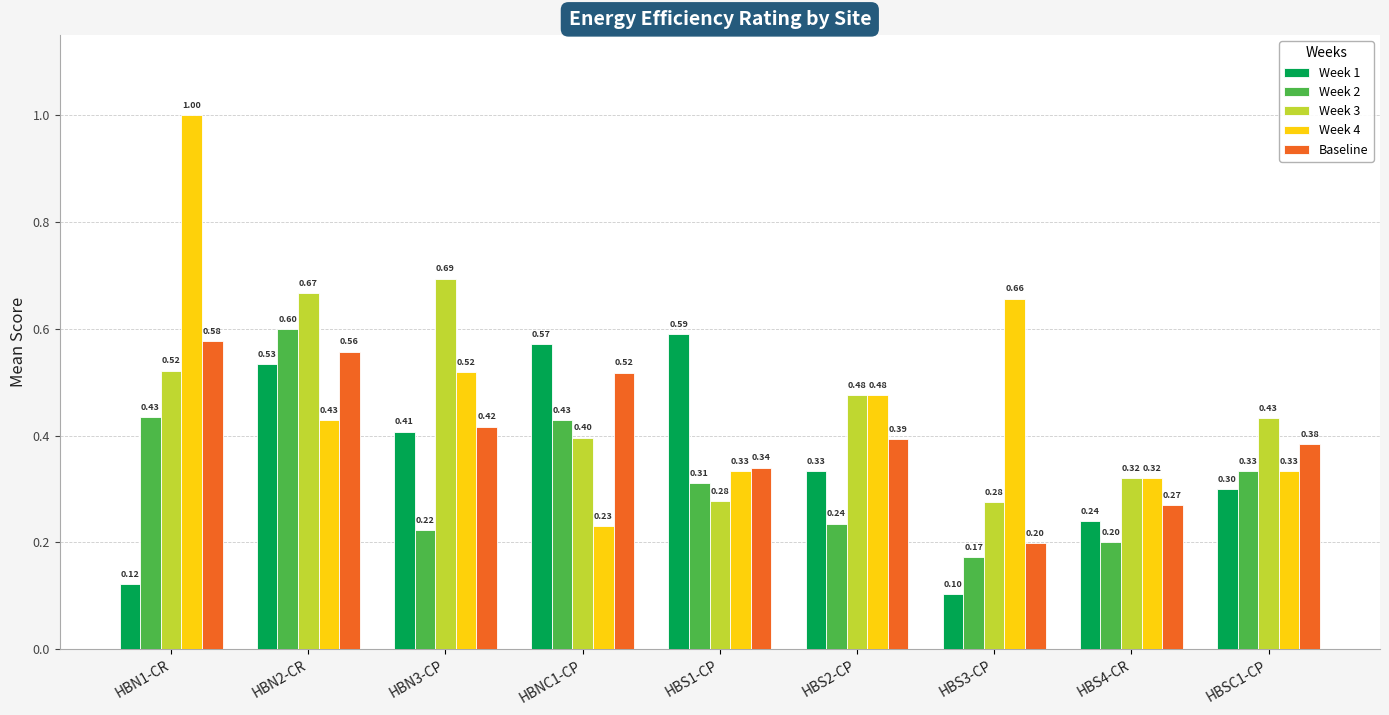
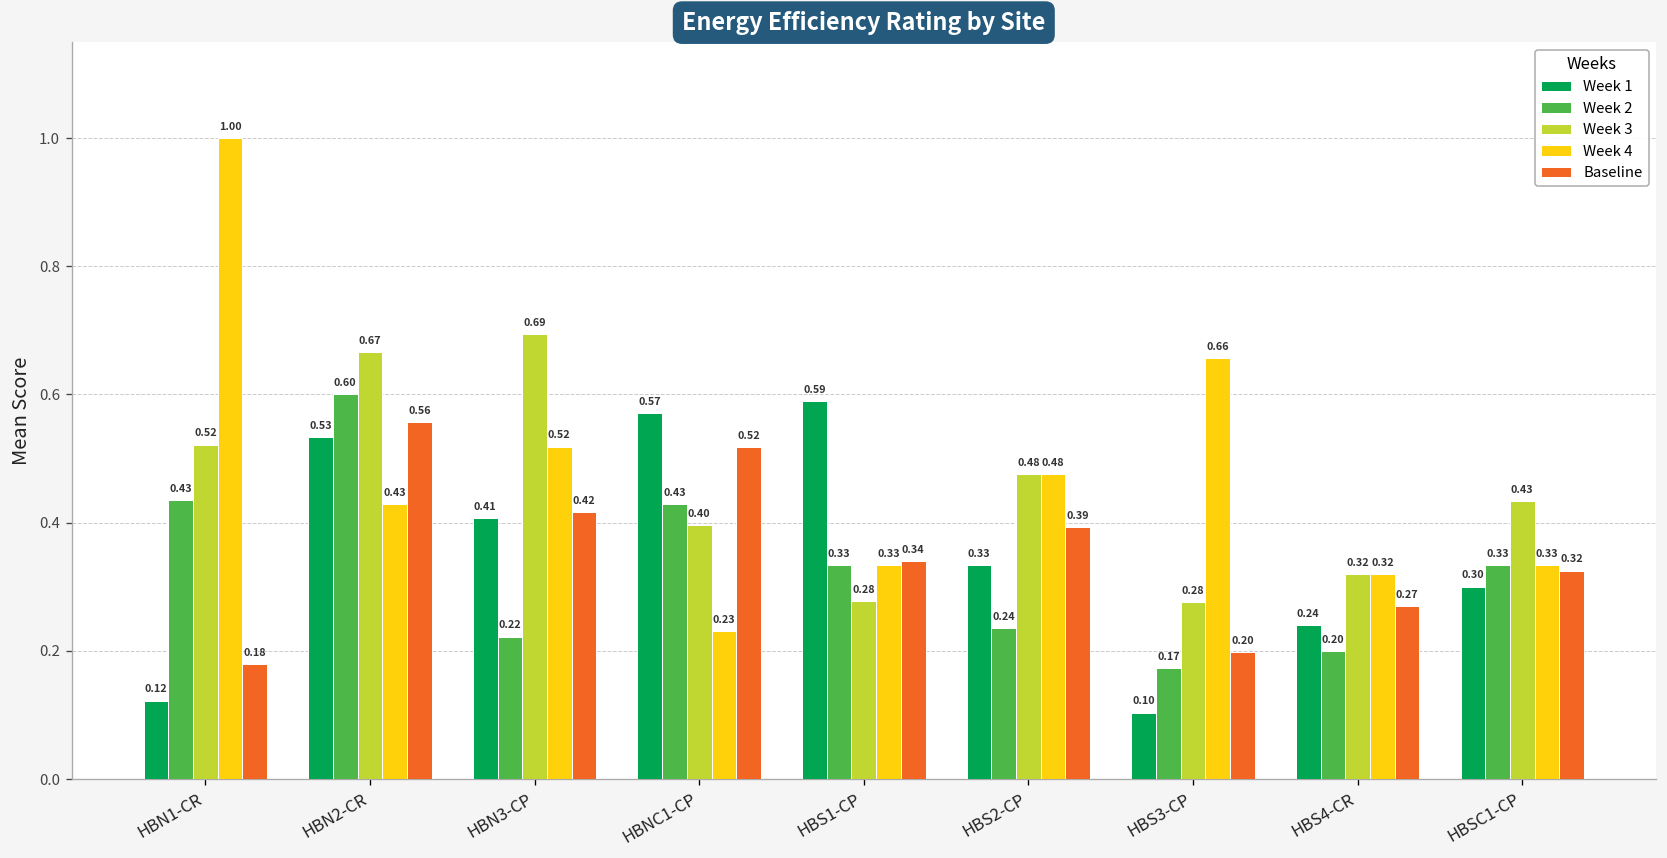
Baseline, HBN1-CR: 0.58 -> 0.18
Week 2, HBS1-CP: 0.31 -> 0.33
Baseline, HBSC1-CP: 0.38 -> 0.32
